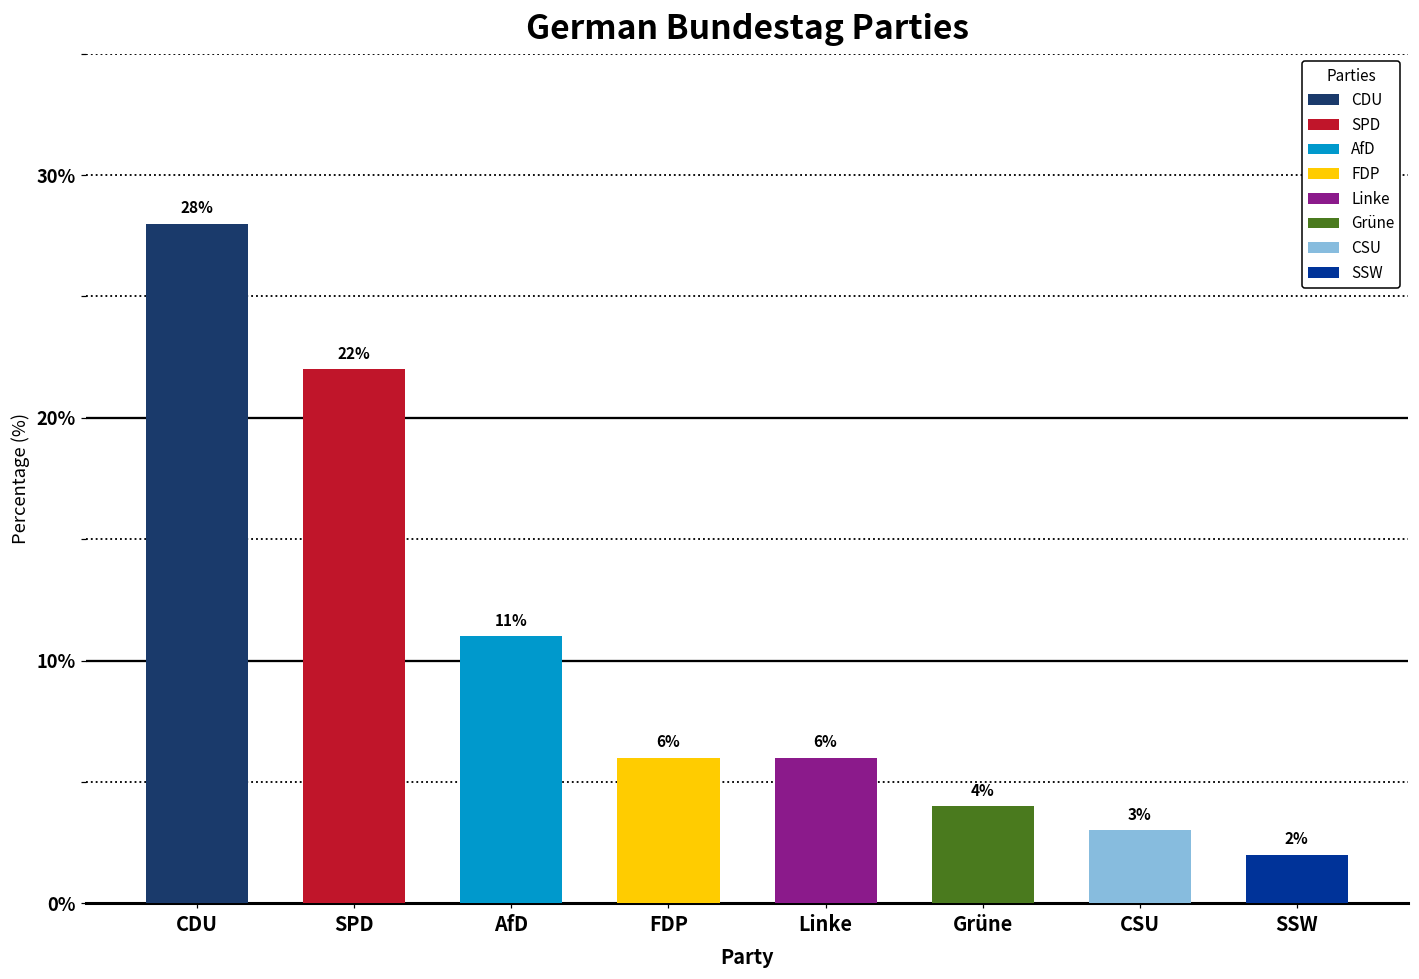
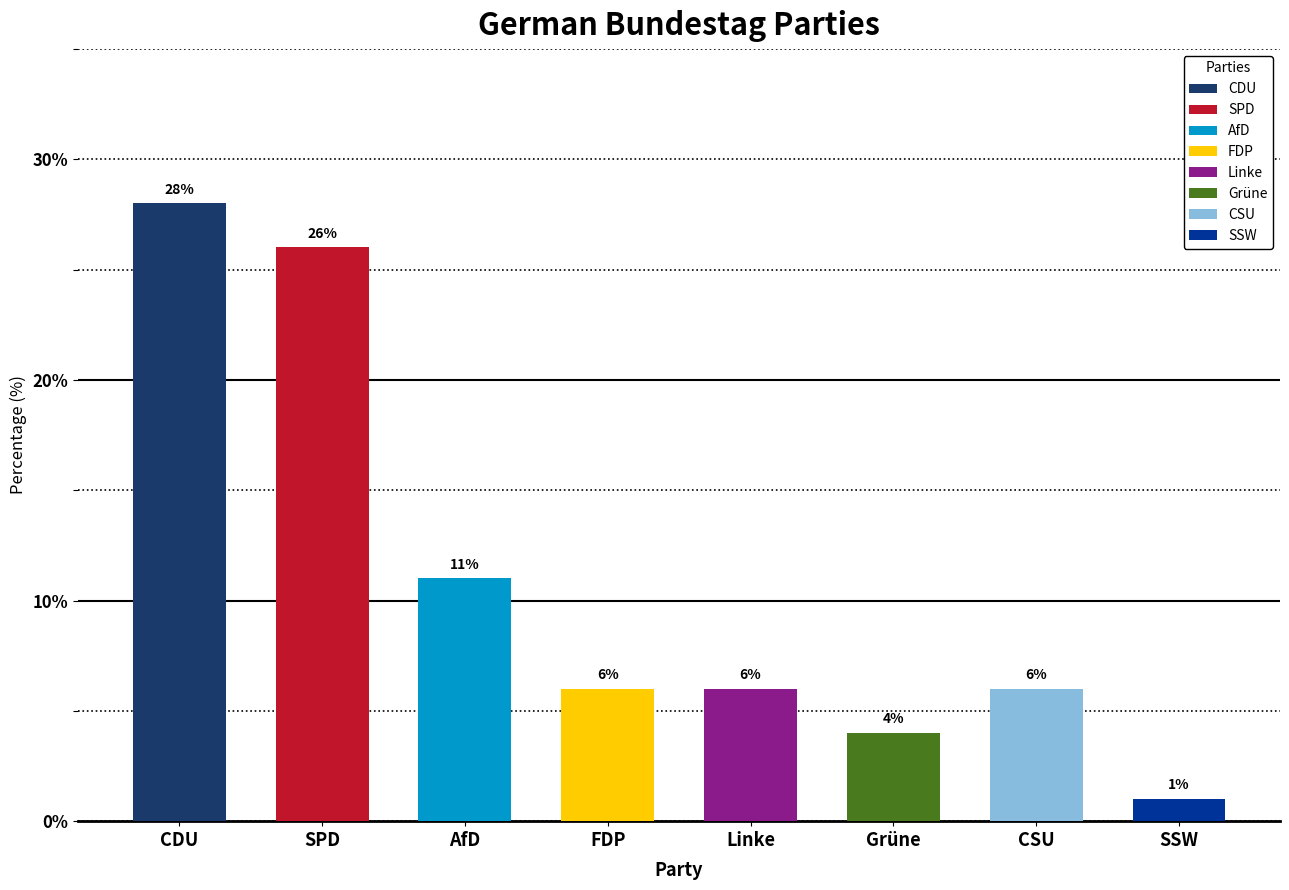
SPD: 22% -> 26%
CSU: 3% -> 6%
SSW: 2% -> 1%
